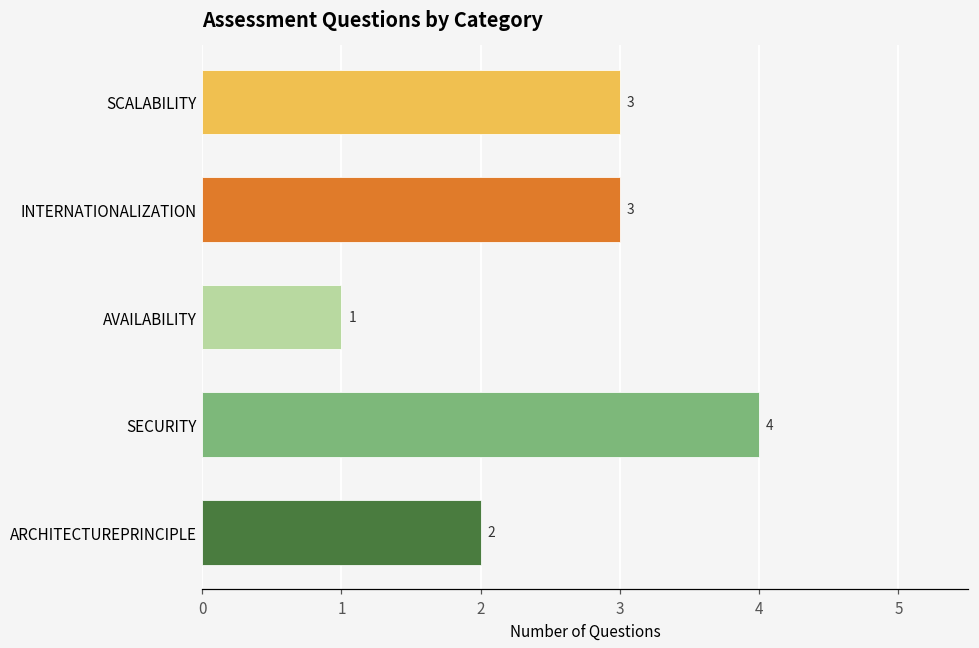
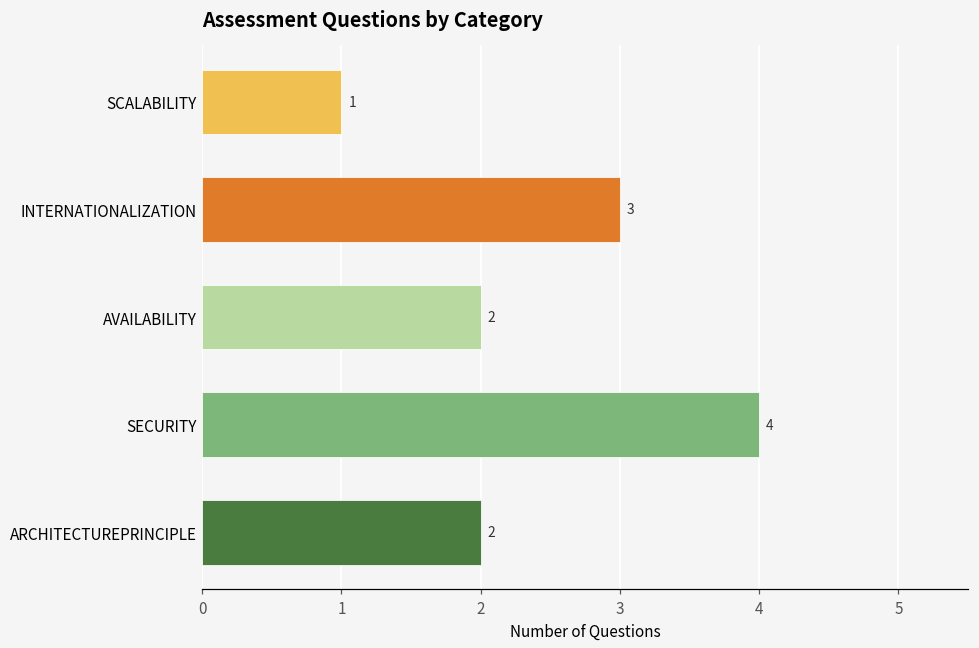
SCALABILITY: 3 -> 1
AVAILABILITY: 1 -> 2
